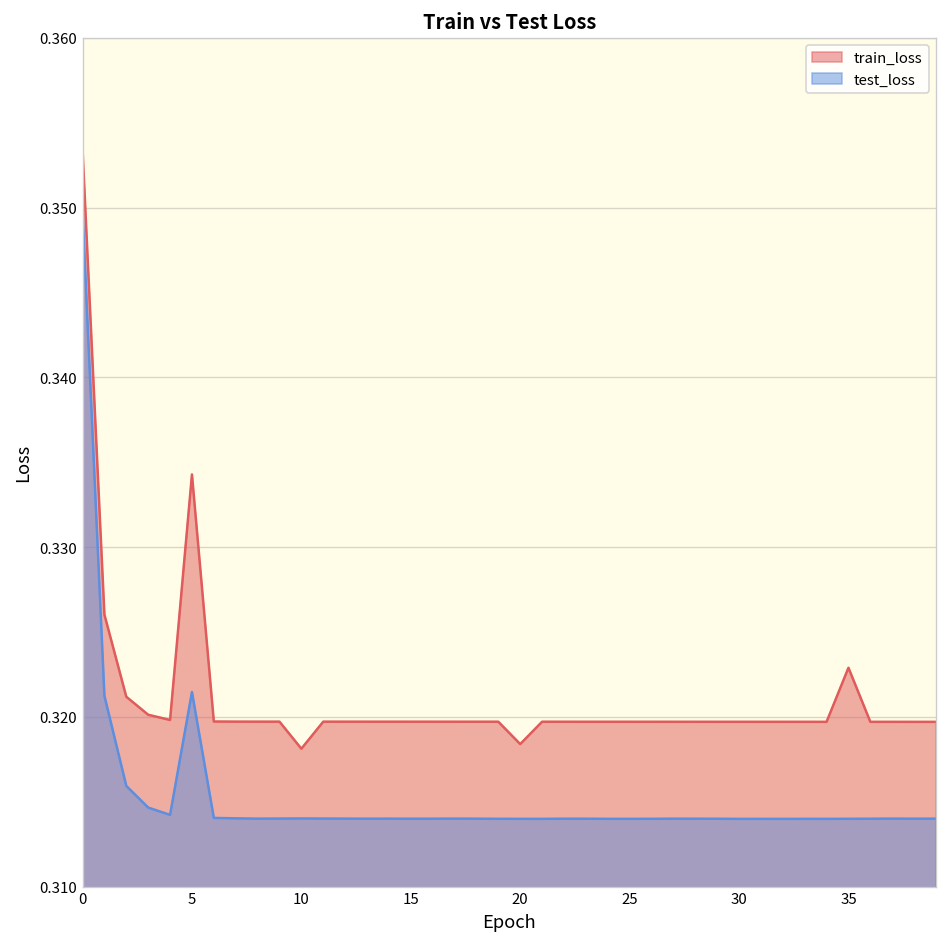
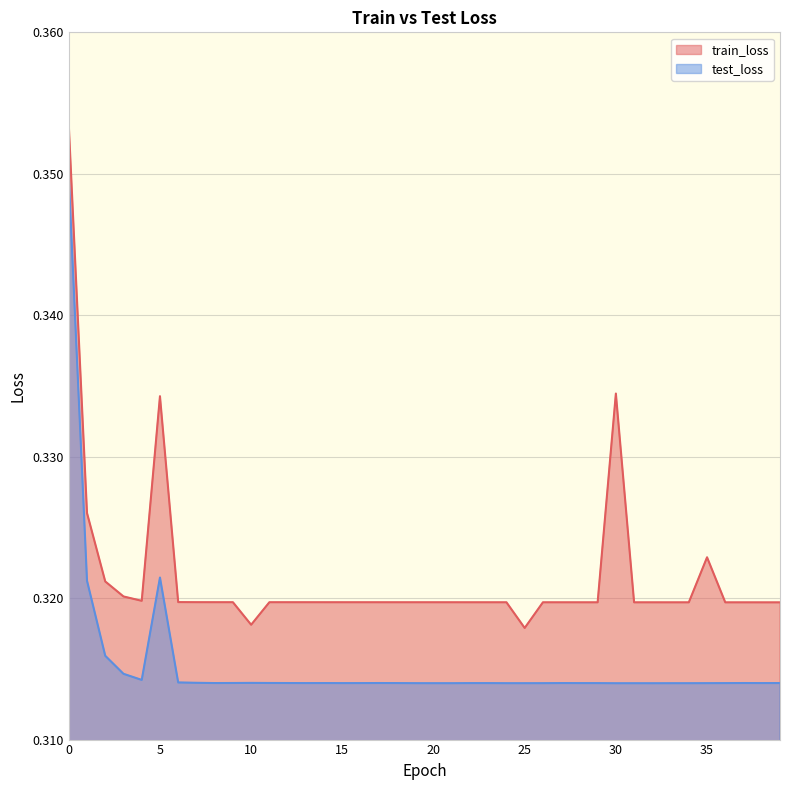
train_loss, 20: 0.3184 -> 0.3197
train_loss, 25: 0.3197 -> 0.3179
train_loss, 30: 0.3197 -> 0.3345
